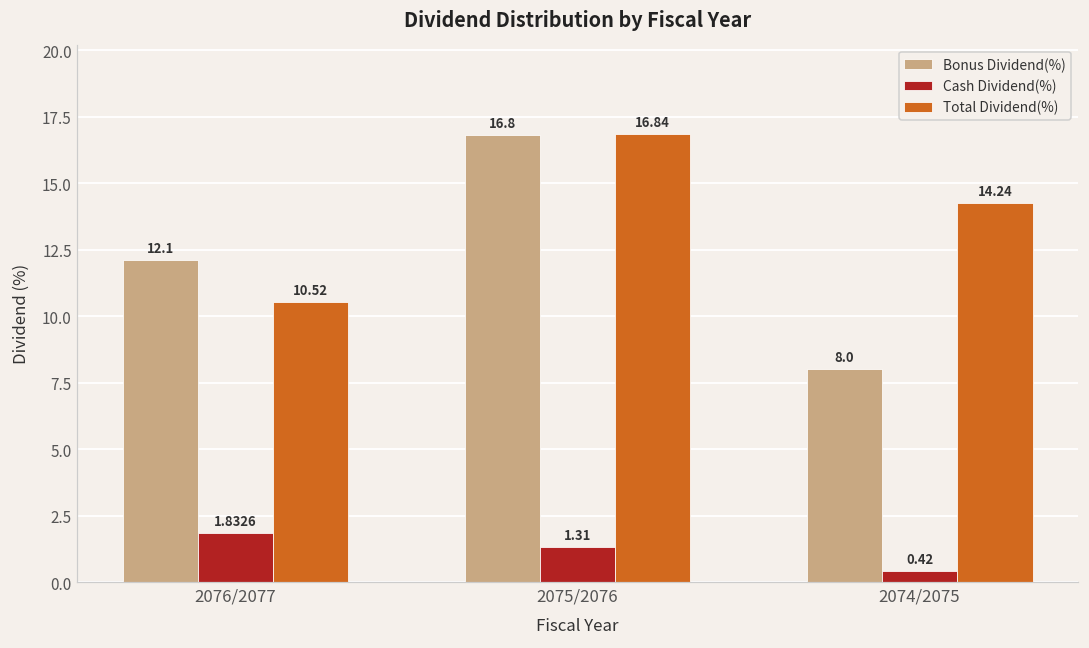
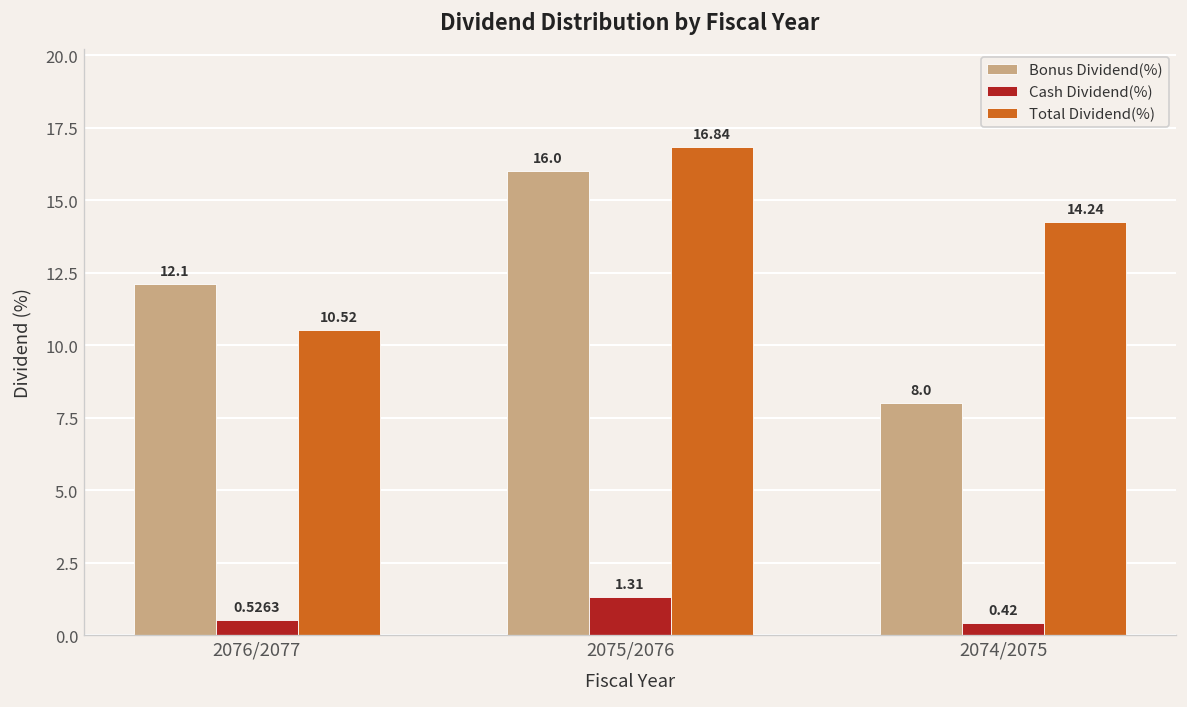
Cash Dividend(%), 2076/2077: 1.8326 -> 0.5263
Bonus Dividend(%), 2075/2076: 16.8 -> 16.0
